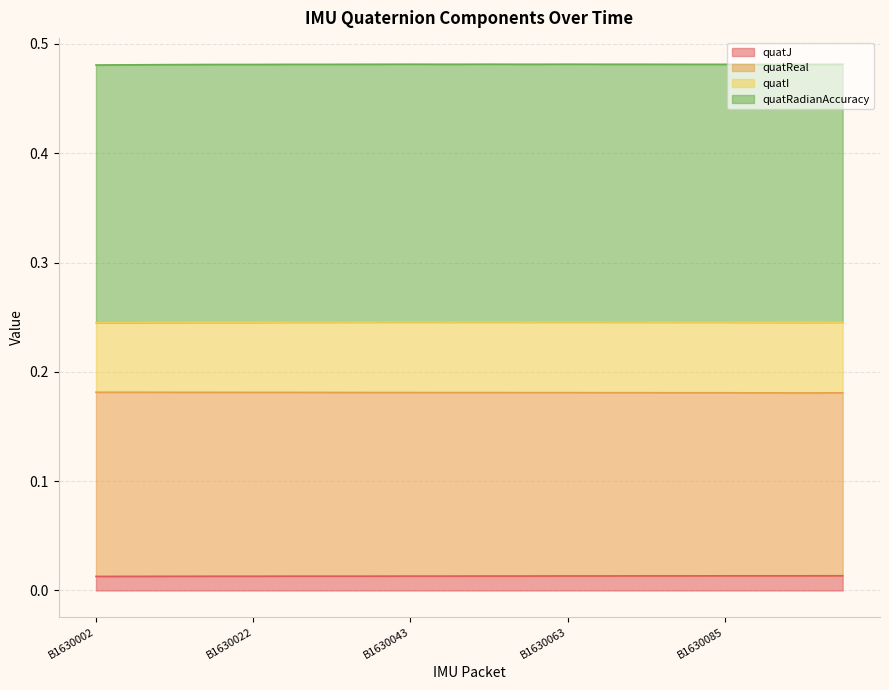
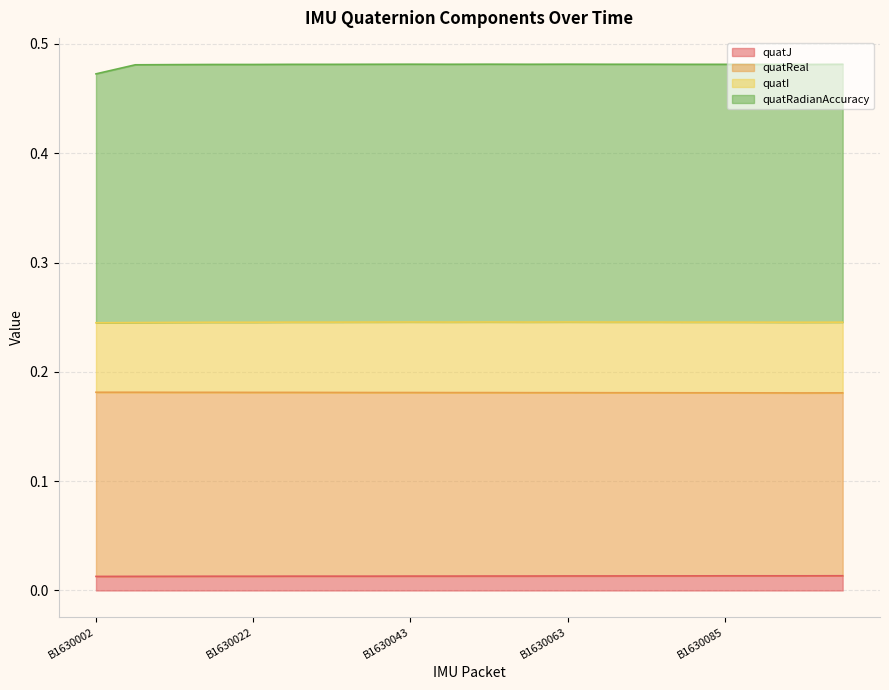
quatRadianAccuracy, B1630002: 0.236 -> 0.228
